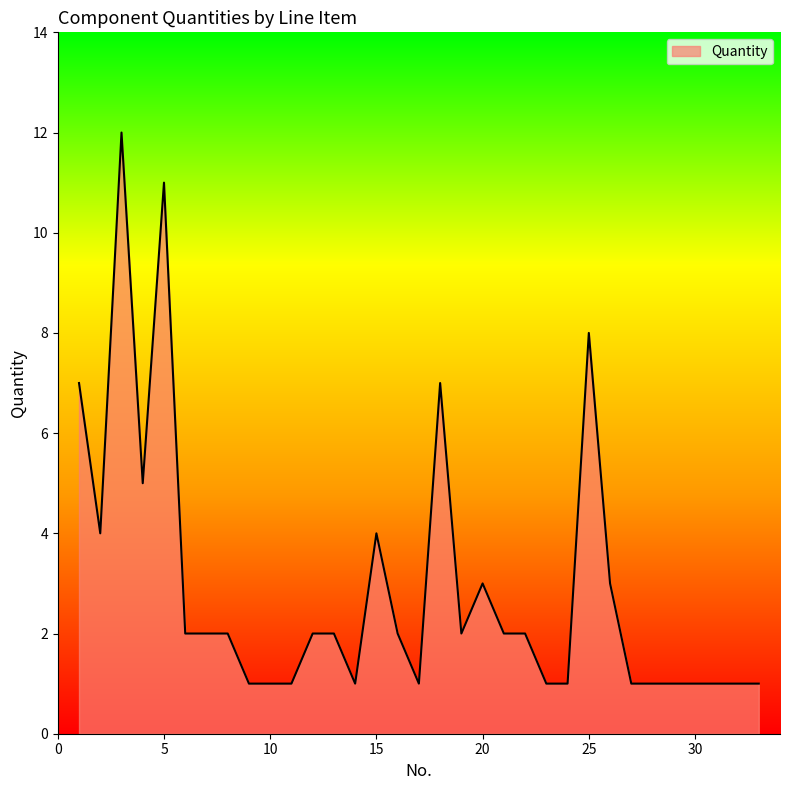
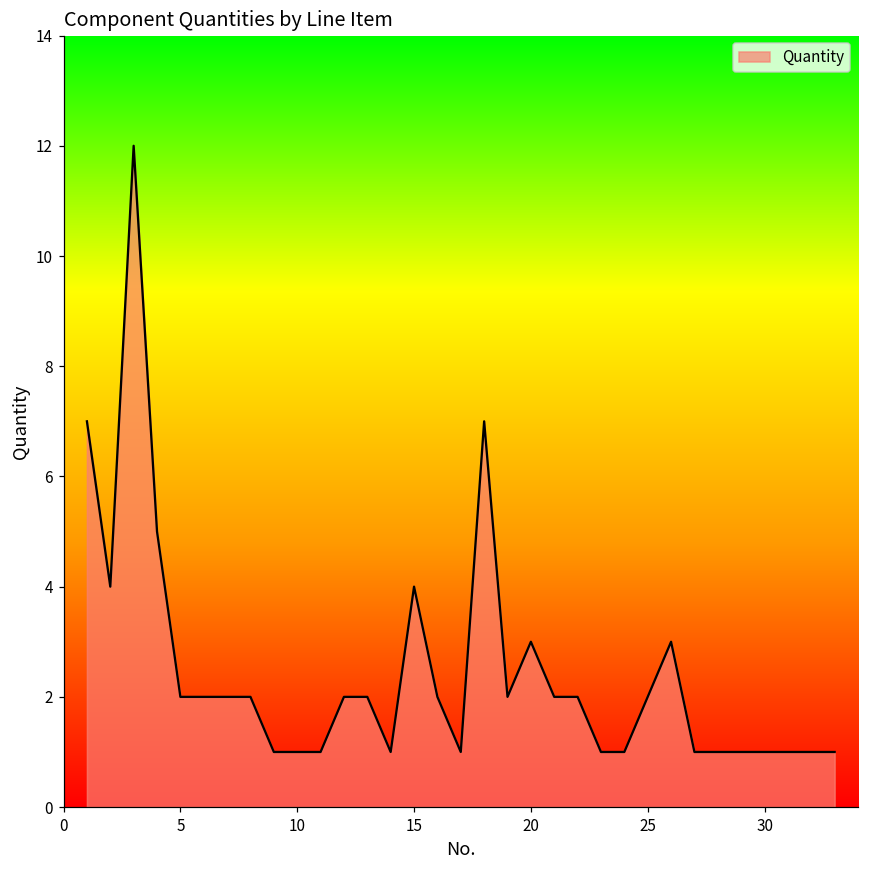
5: 11 -> 2
25: 8 -> 2
